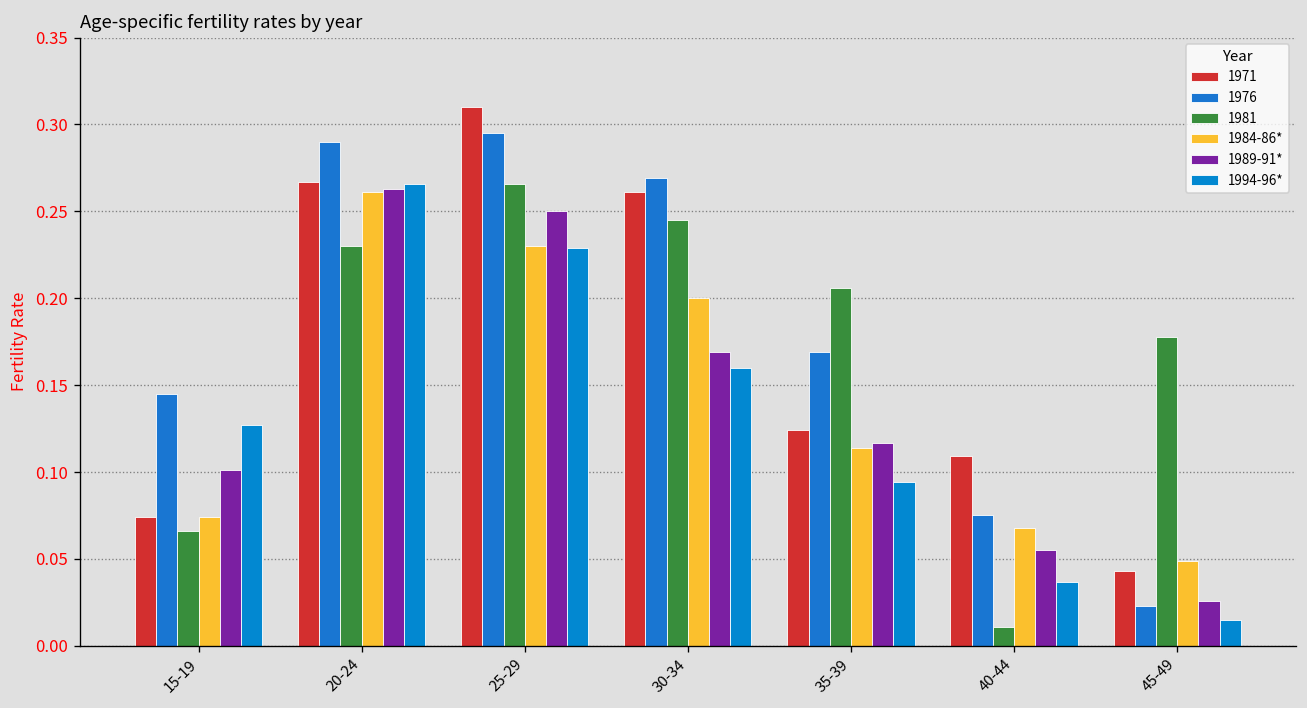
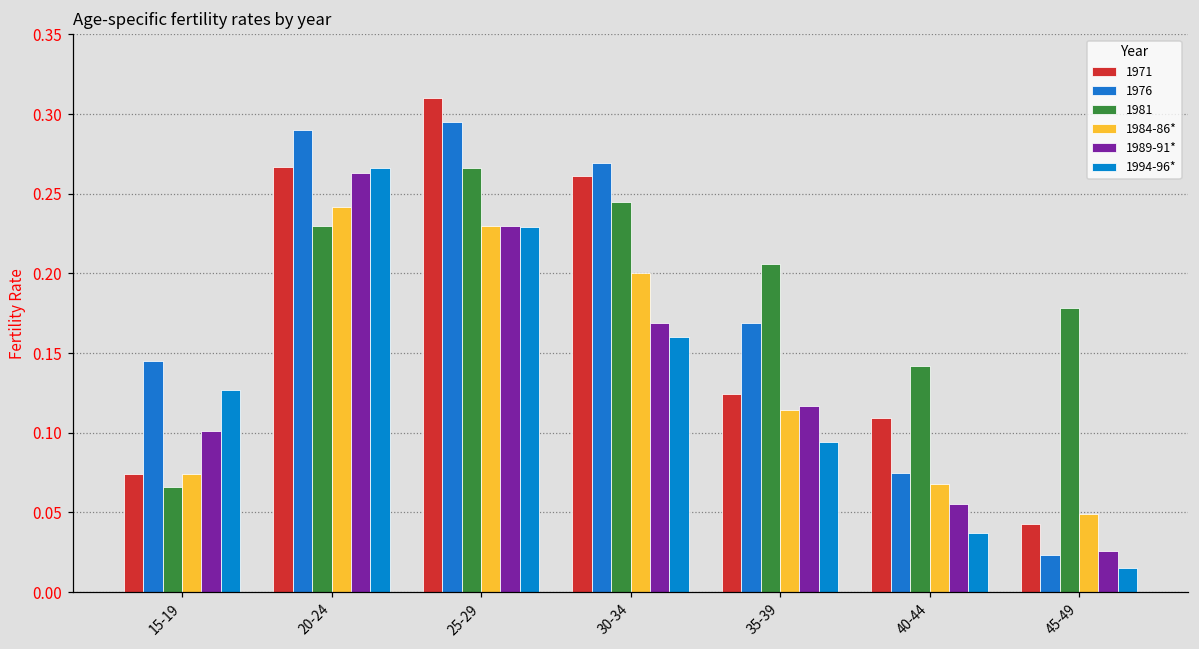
1984-86*, 20-24: 0.261 -> 0.242
1989-91*, 25-29: 0.25 -> 0.23
1981, 40-44: 0.011 -> 0.142
